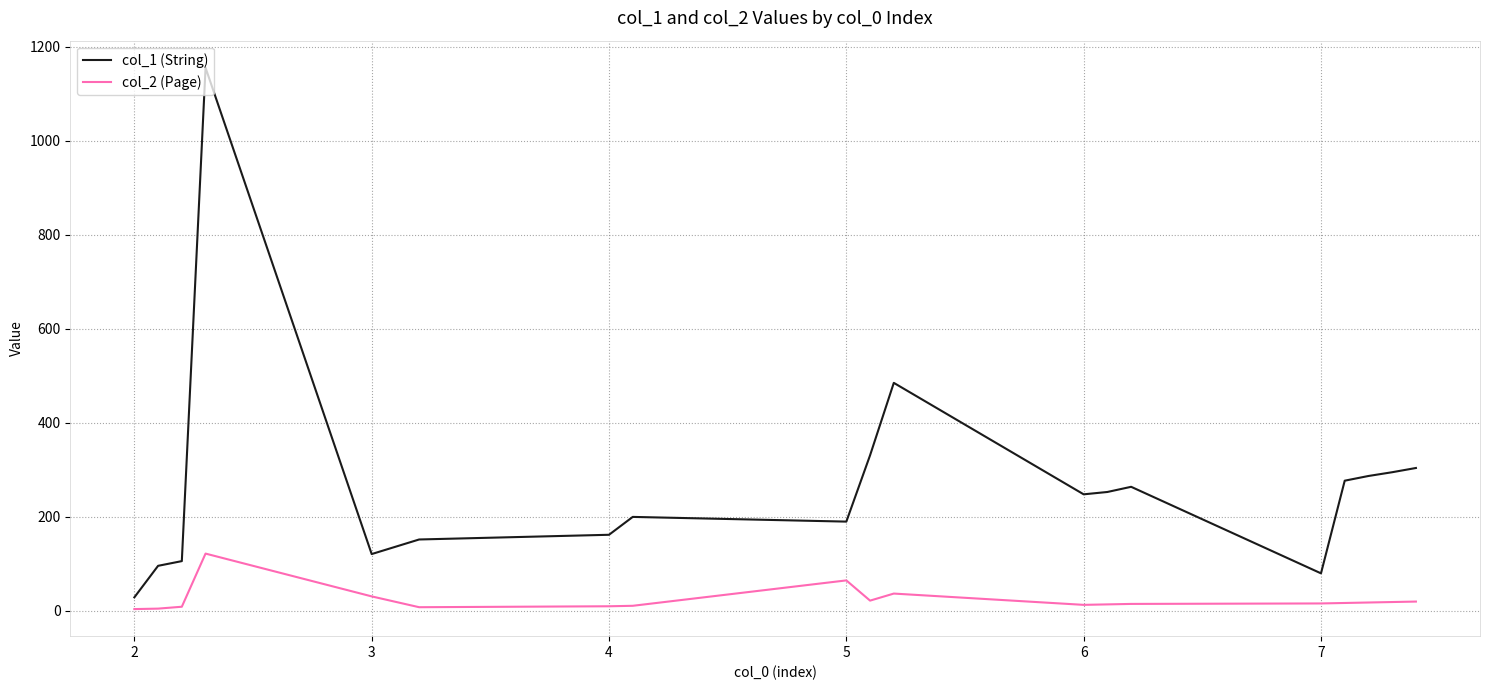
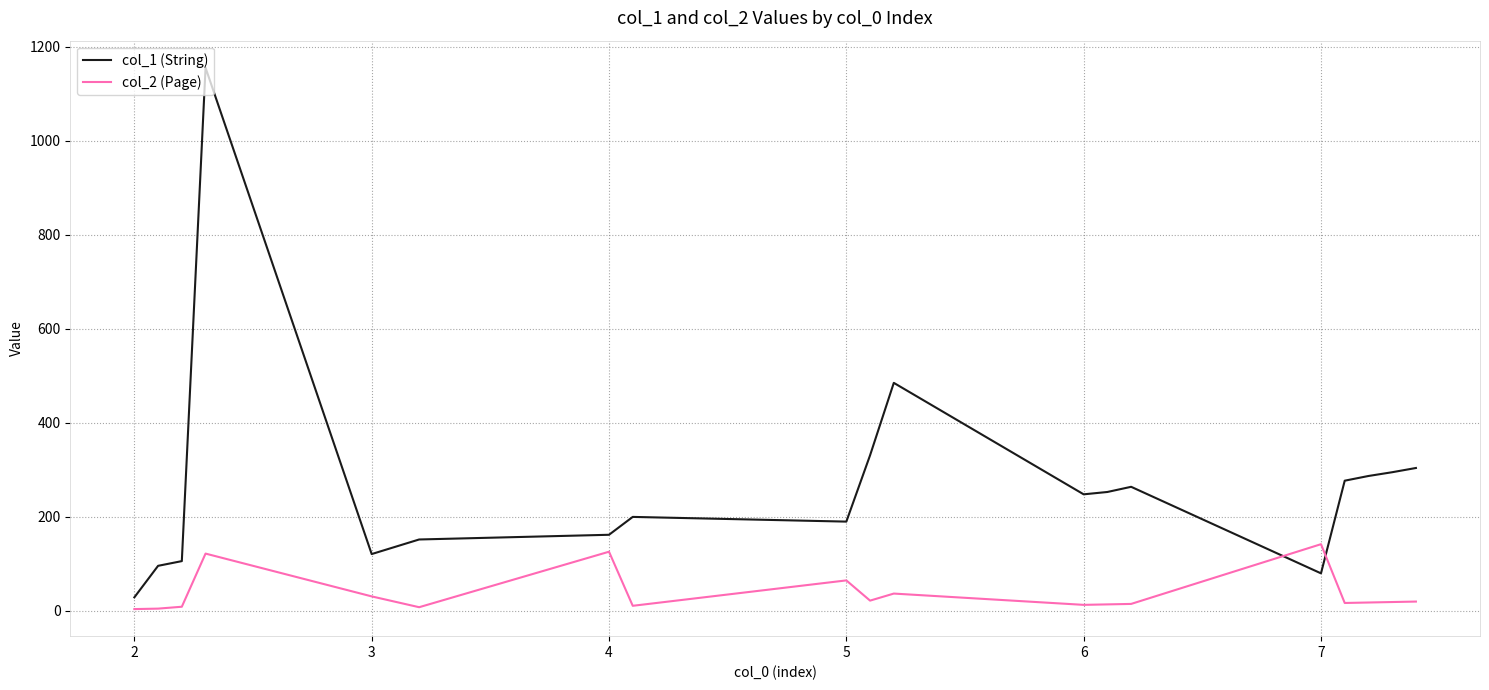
col_2 (Page), 4: 10 -> 130
col_2 (Page), 7: 20 -> 140
